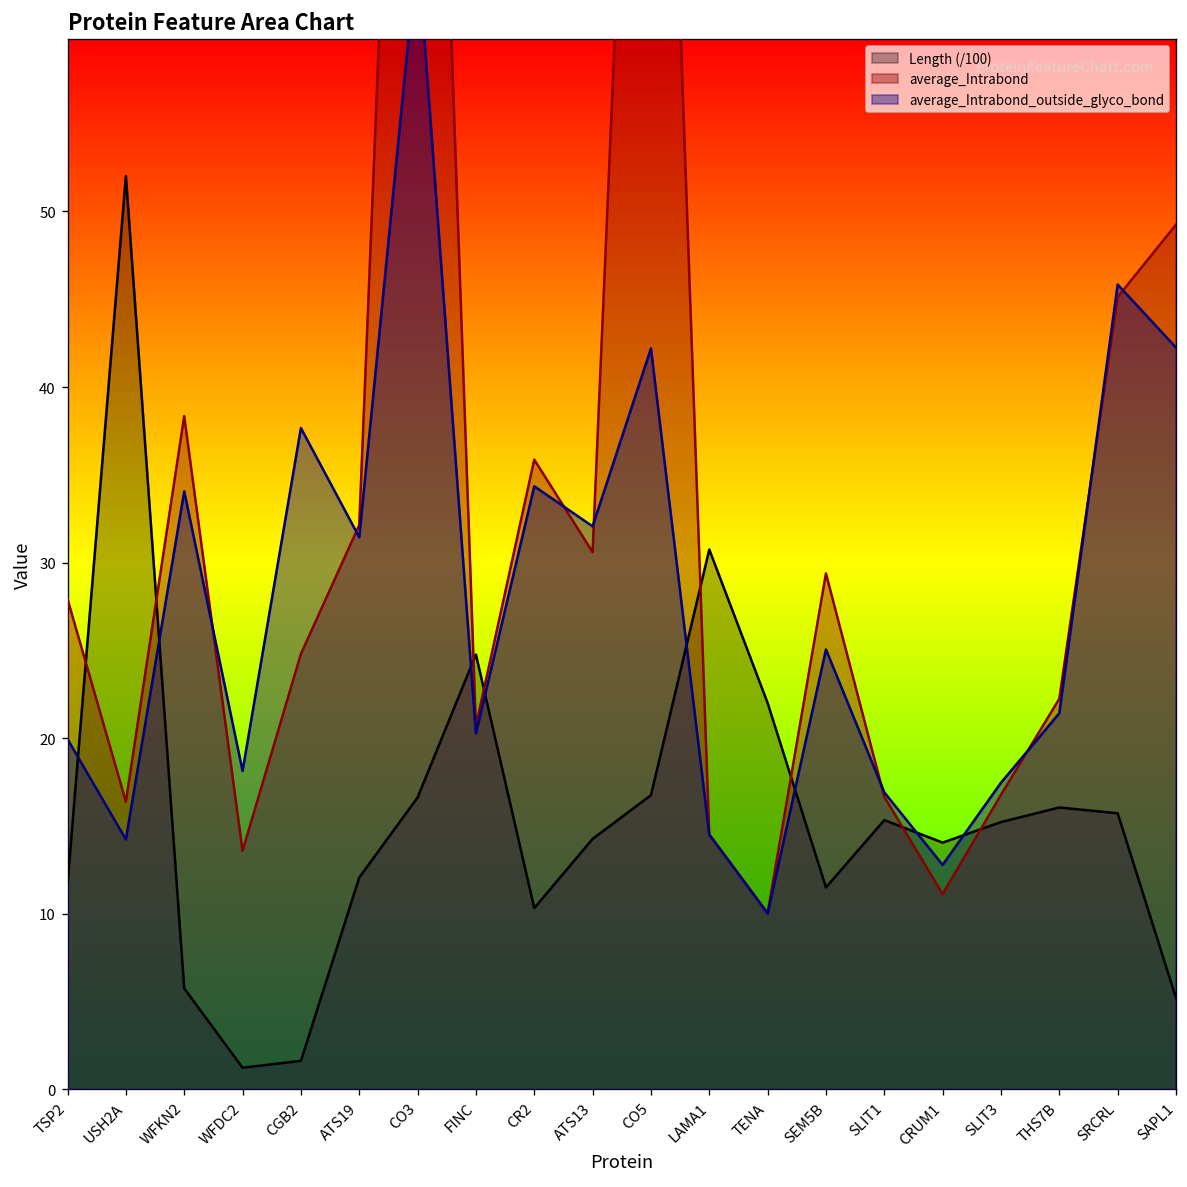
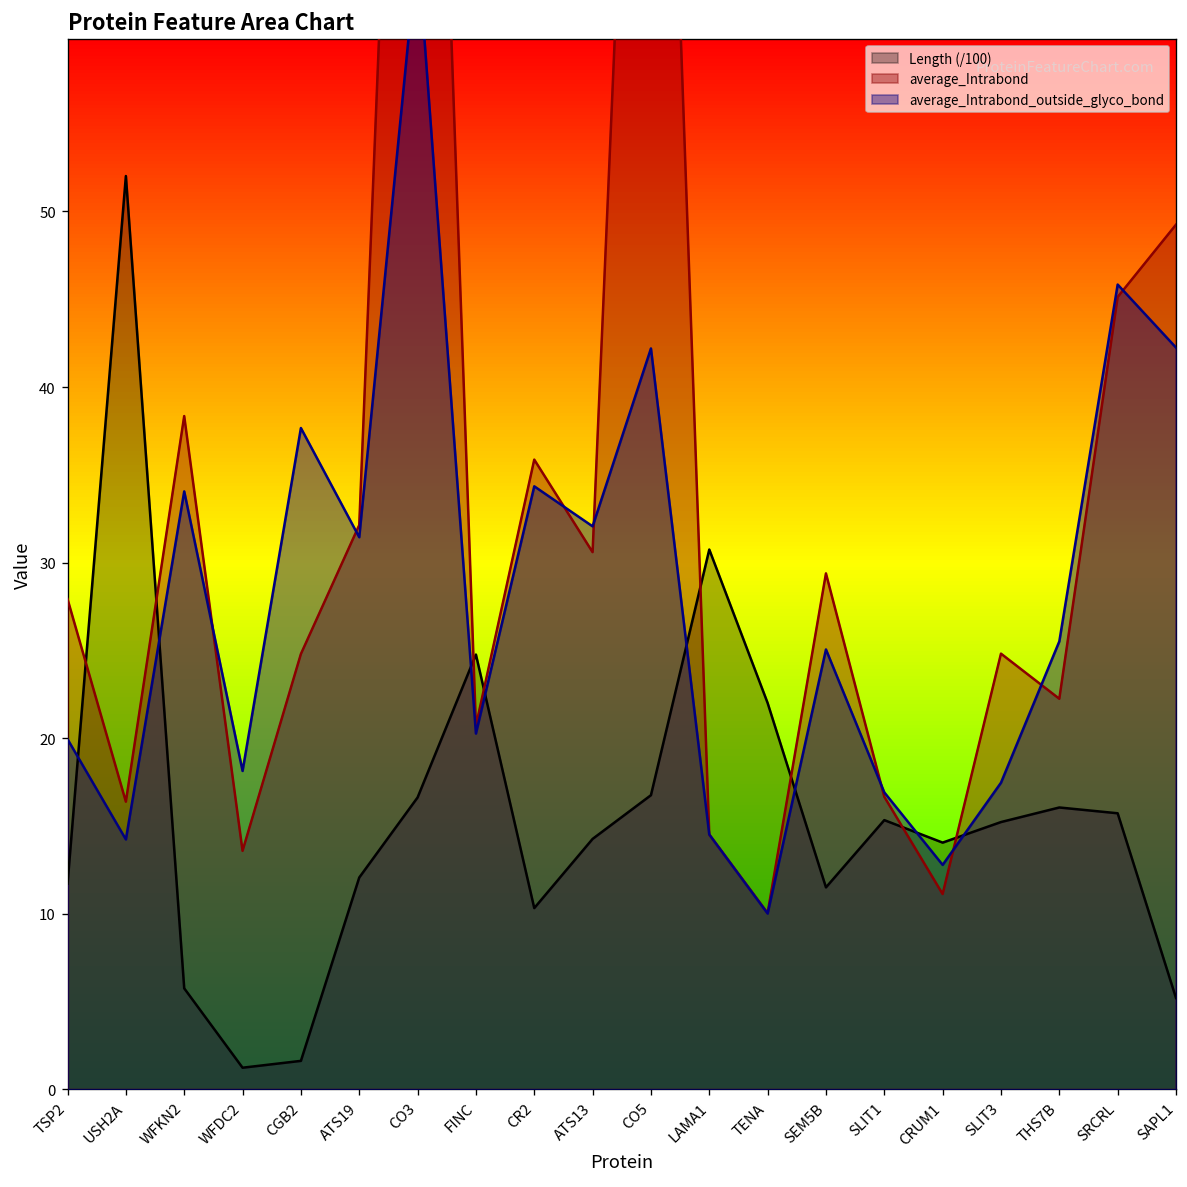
average_Intrabond, SLIT3: 16.8 -> 24.8
average_Intrabond_outside_glyco_bond, THS7B: 21.4 -> 25.5
